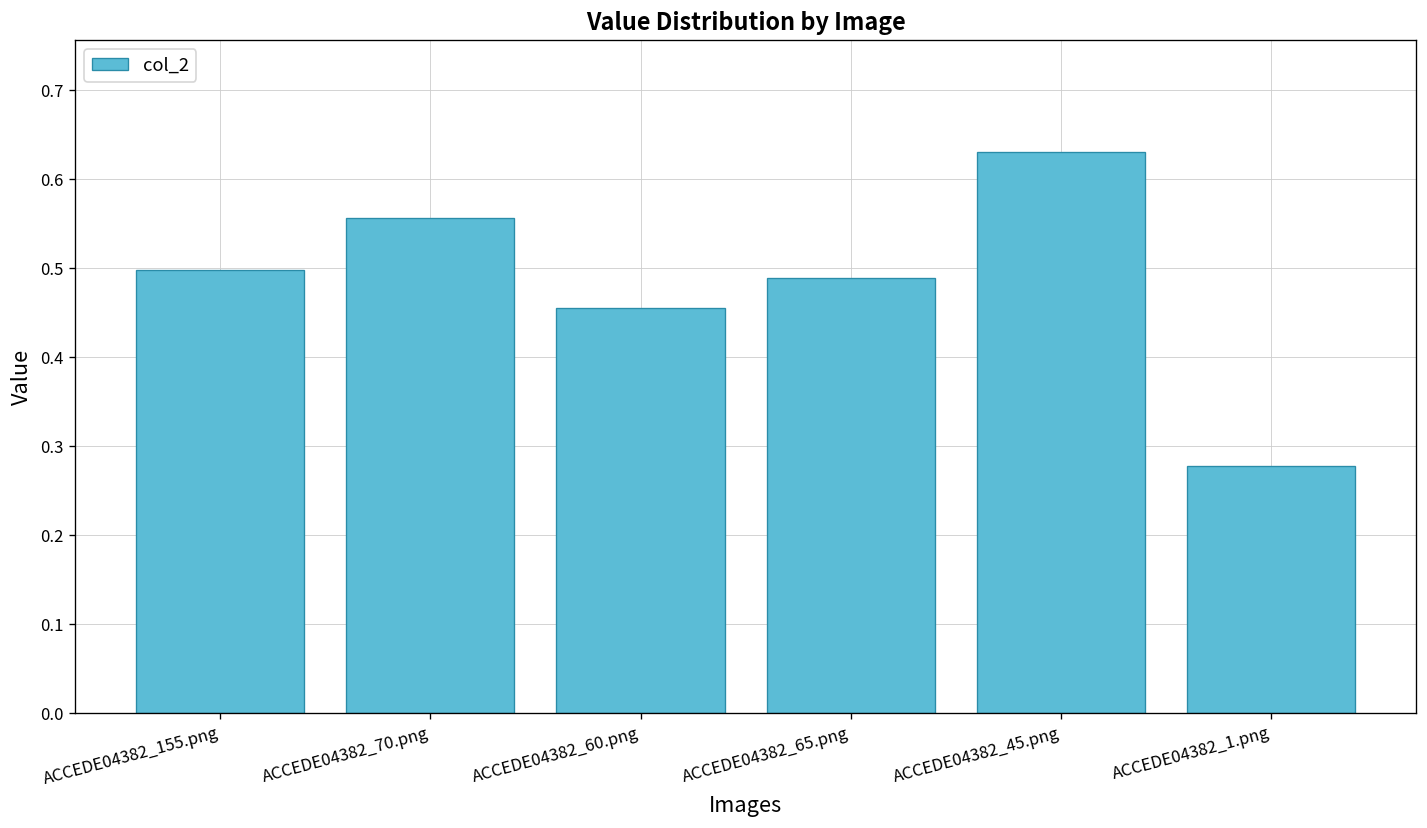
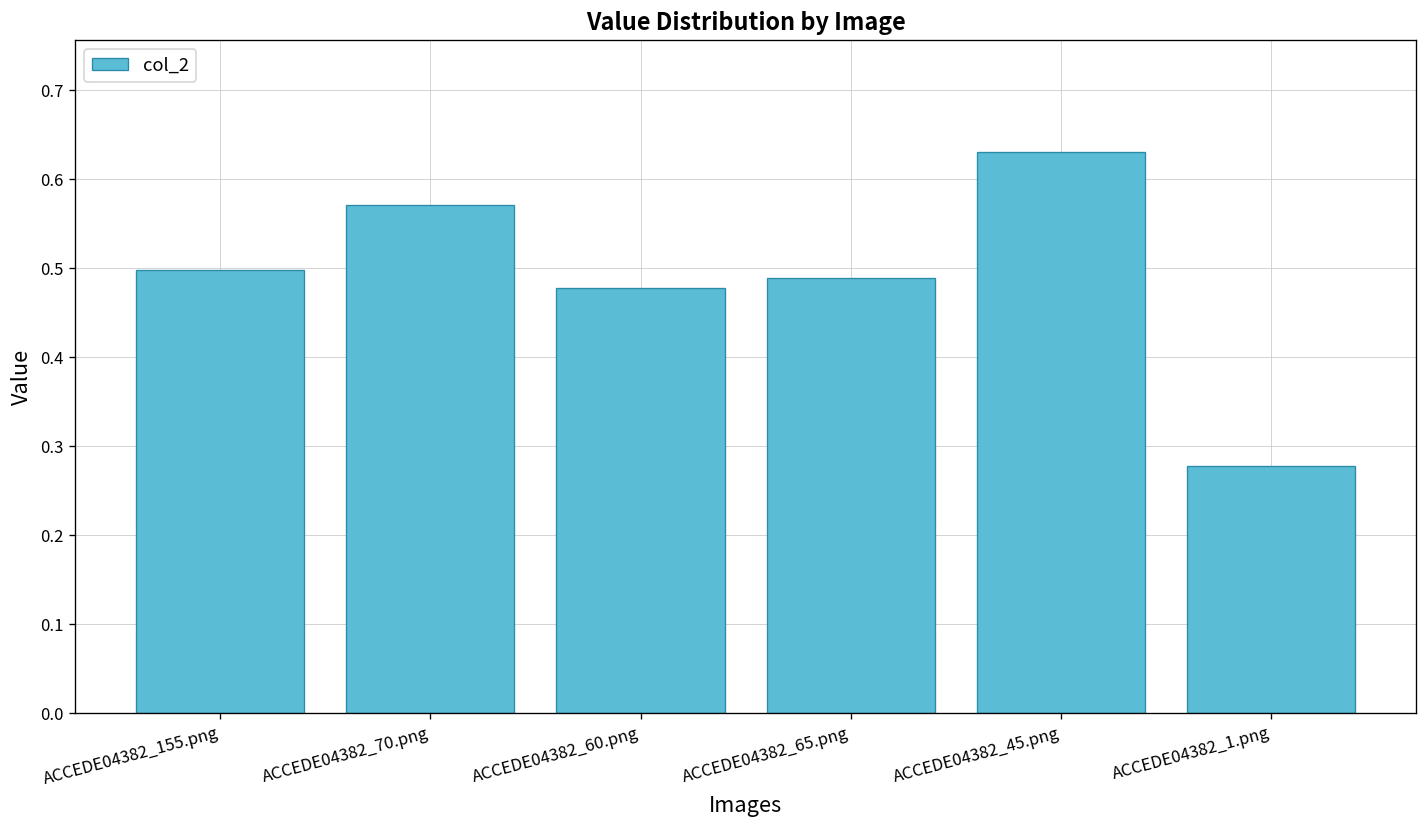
ACCEDE04382_70.png: 0.56 -> 0.57
ACCEDE04382_60.png: 0.46 -> 0.48
